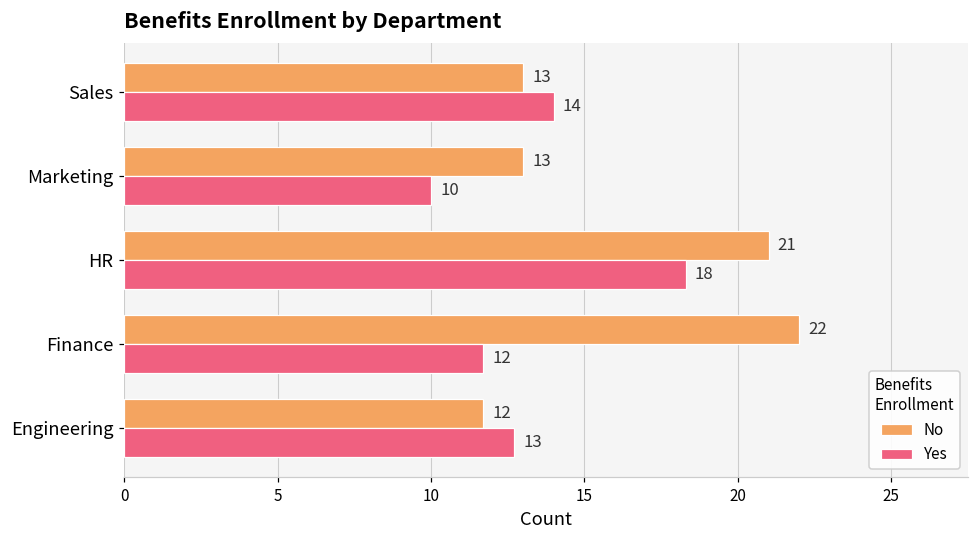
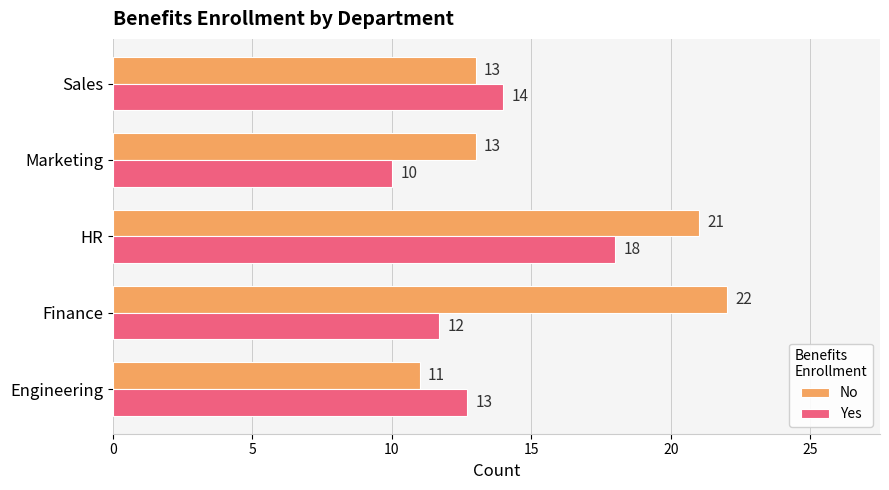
Yes, HR: 18.3 -> 18.0
No, Engineering: 12 -> 11
